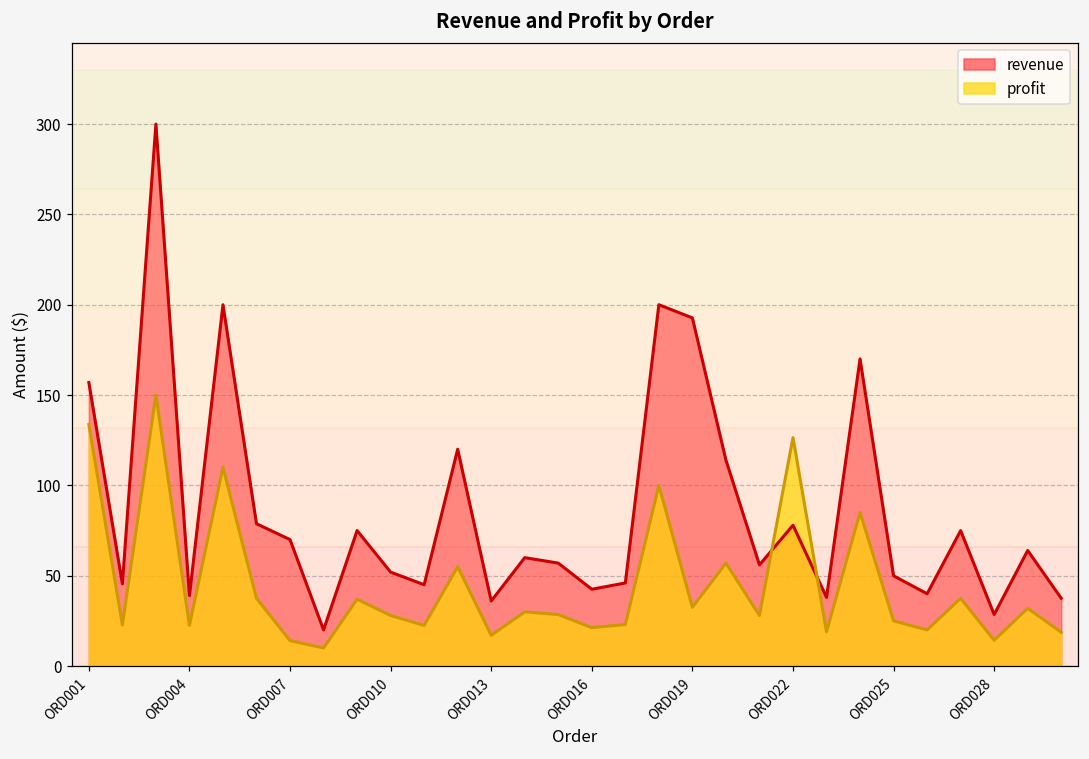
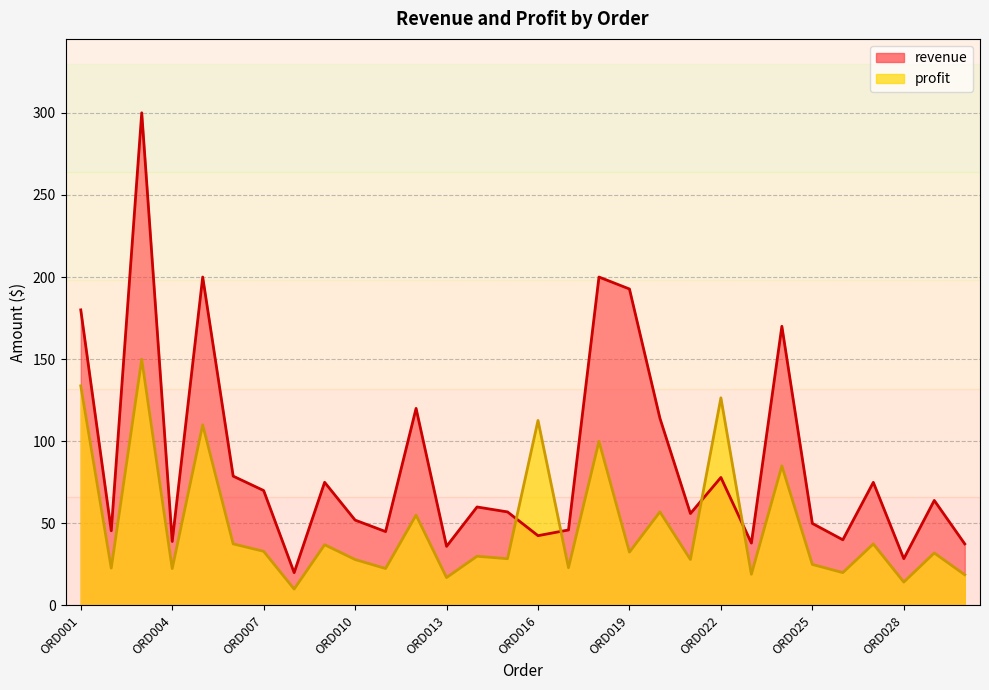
revenue, ORD001: 157 -> 180
profit, ORD007: 14 -> 33
profit, ORD016: 21 -> 113
